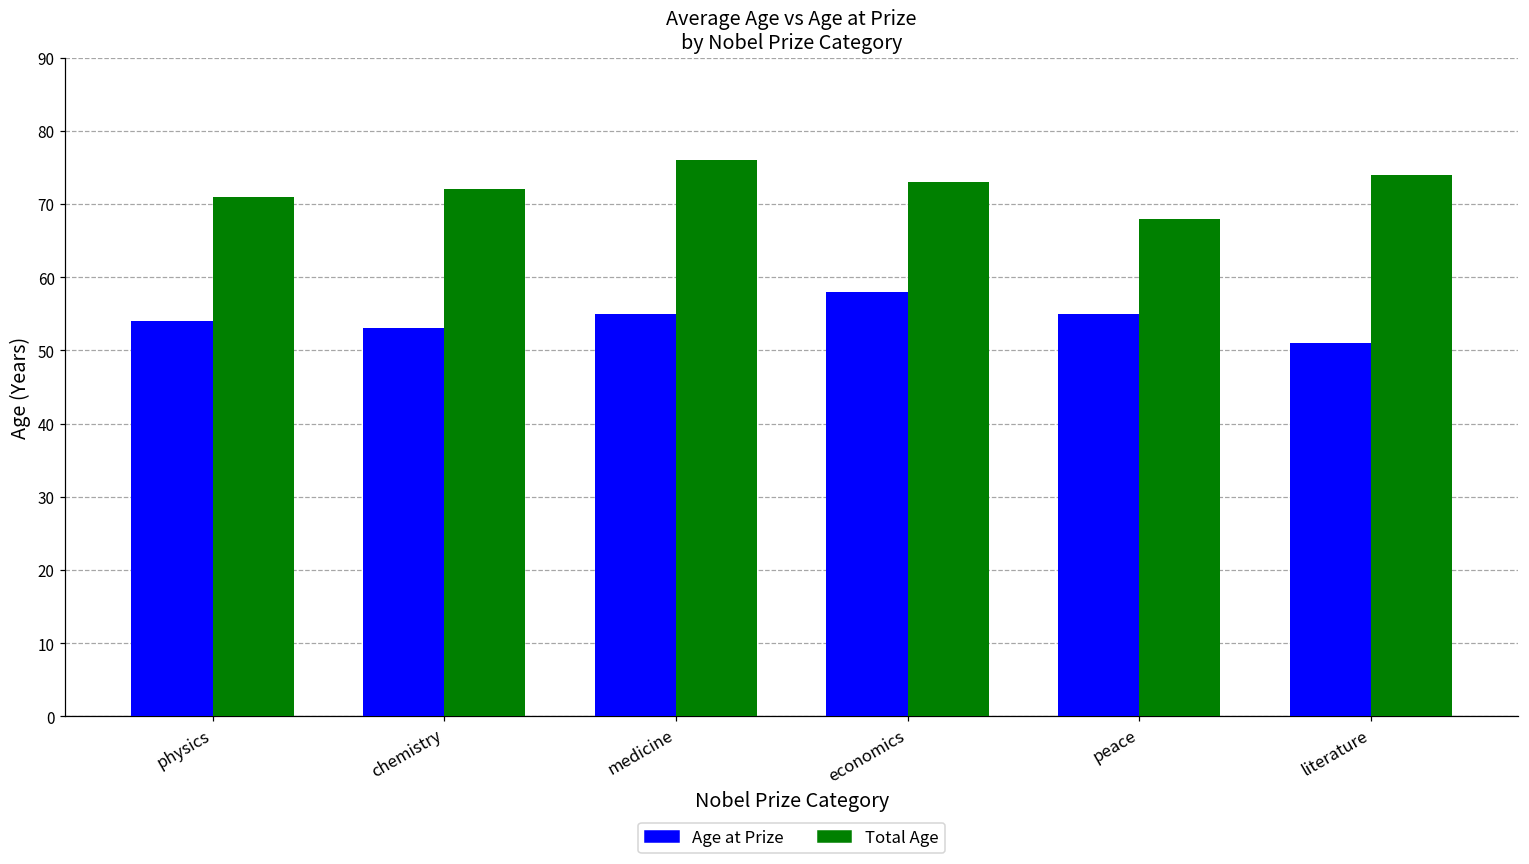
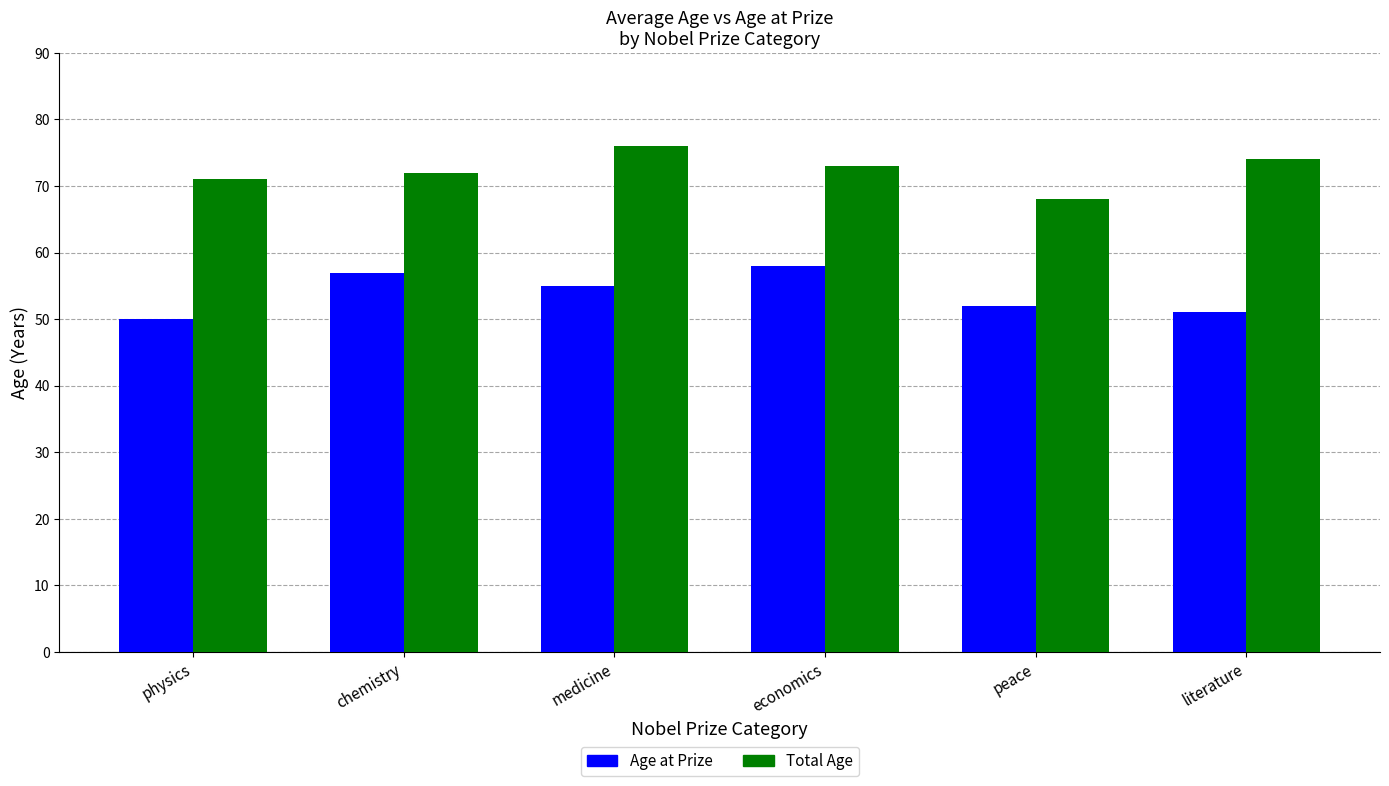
Age at Prize, physics: 54 -> 50
Age at Prize, chemistry: 53 -> 57
Age at Prize, peace: 55 -> 52
